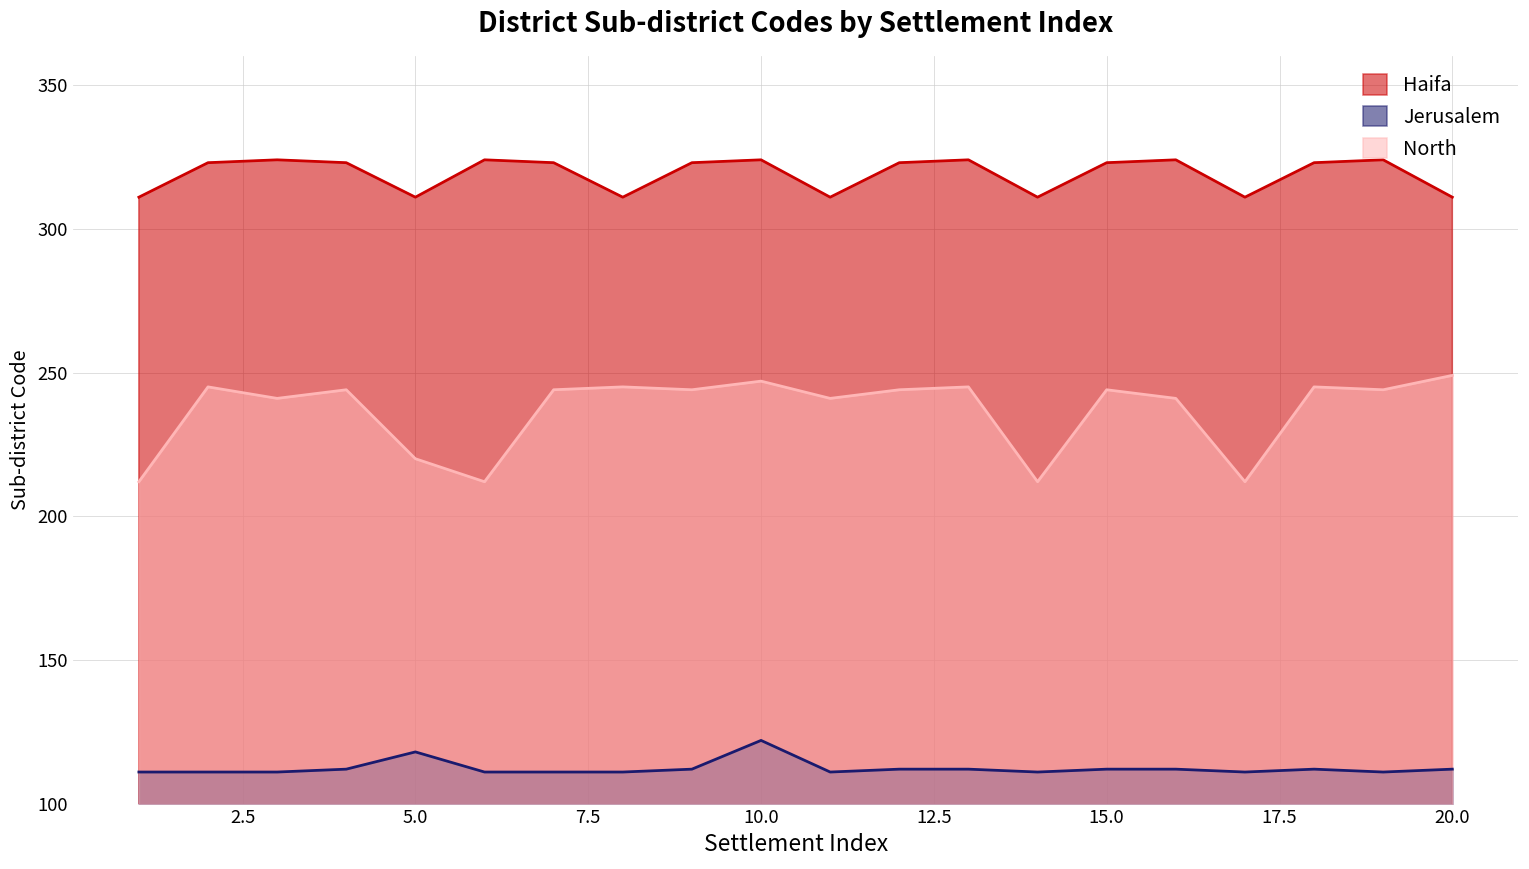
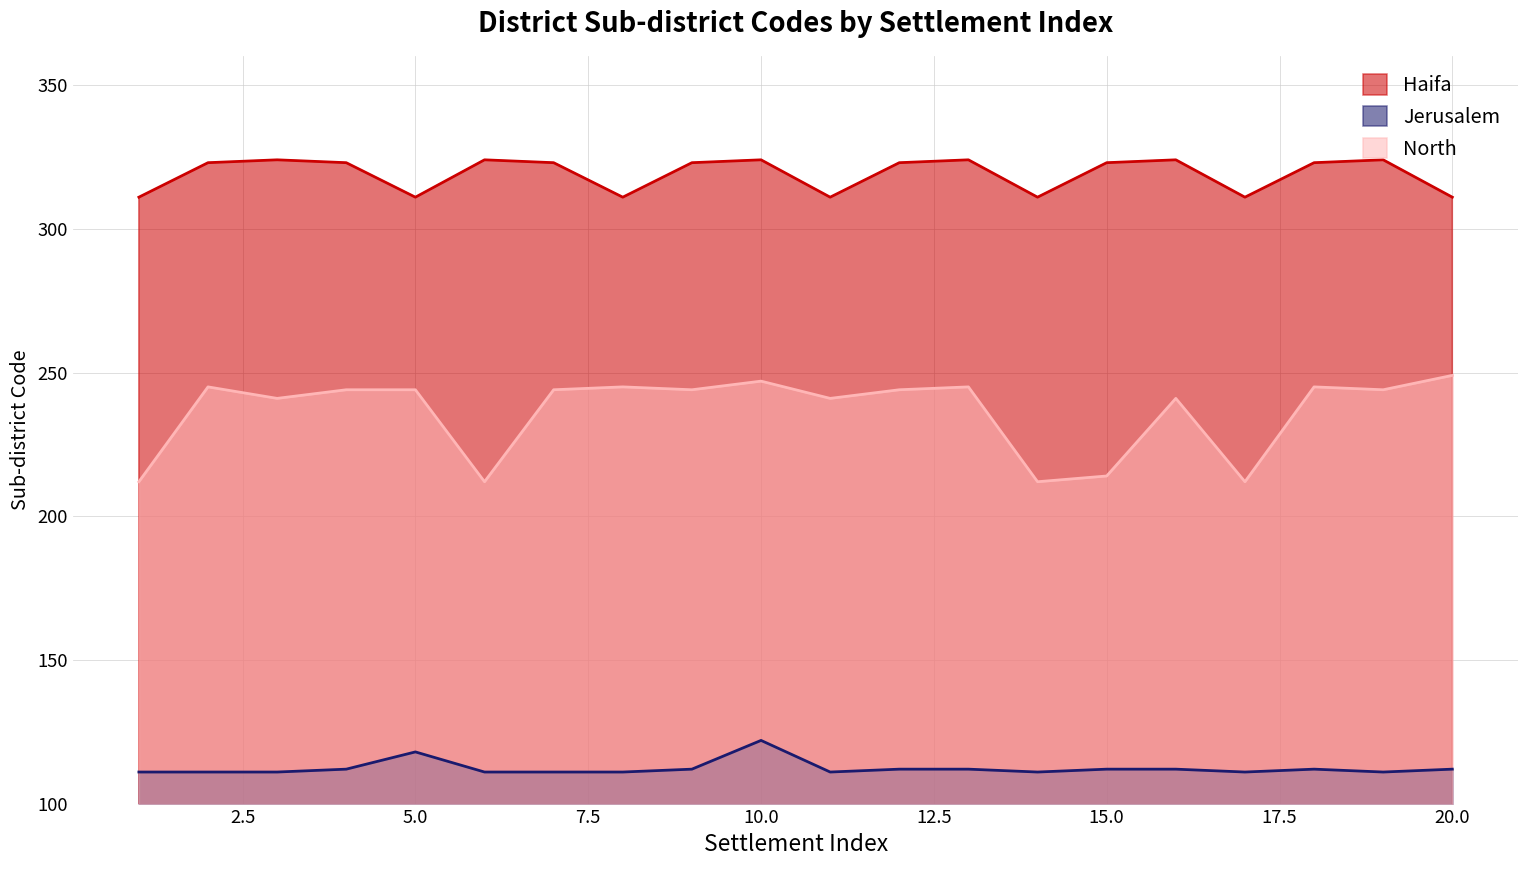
North, 5.0: 220 -> 244
North, 15.0: 244 -> 214
